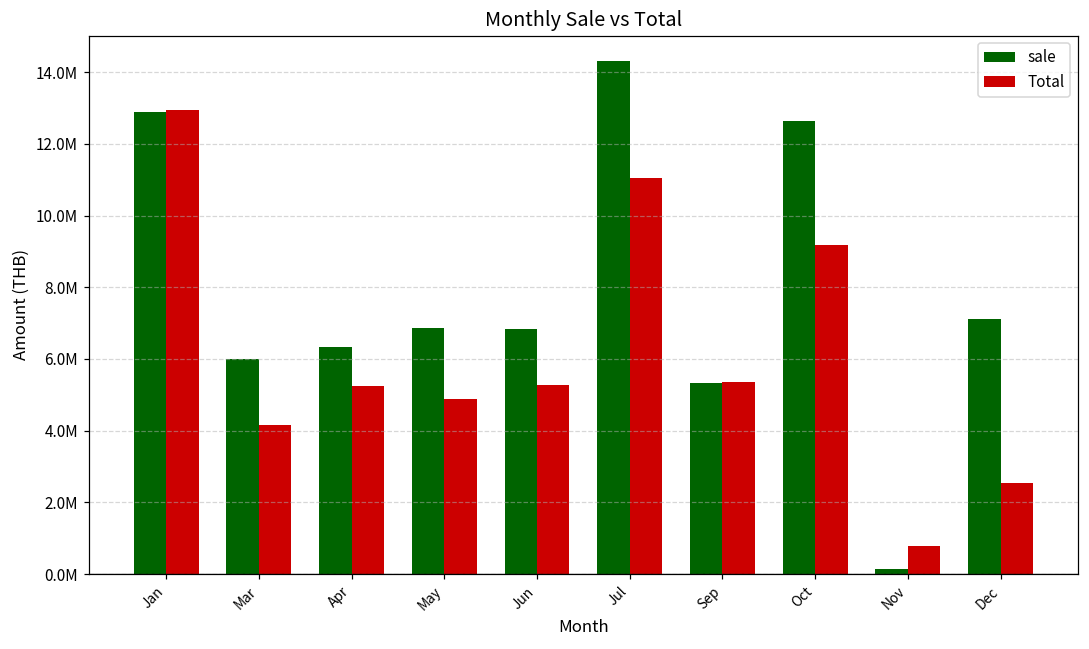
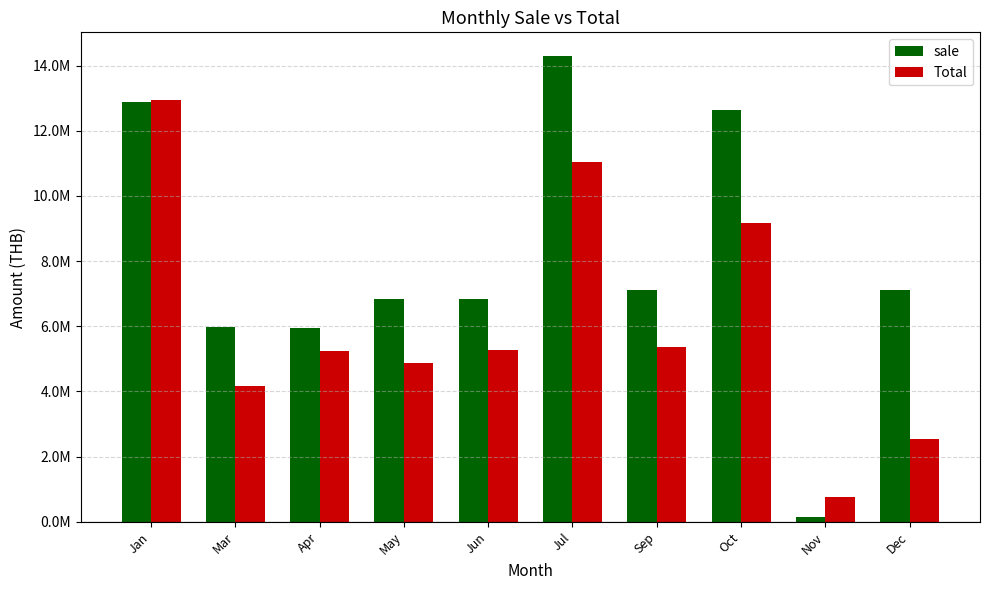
sale, Apr: 6300000 -> 6000000
sale, Sep: 5300000 -> 7100000
